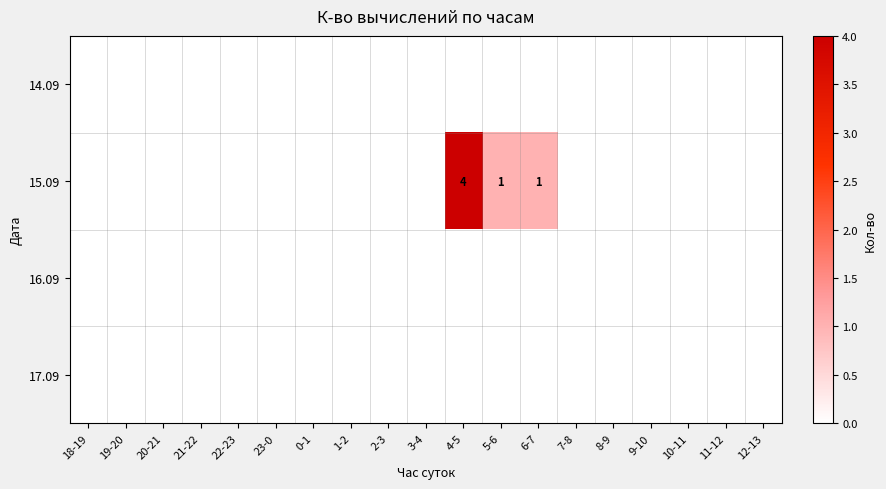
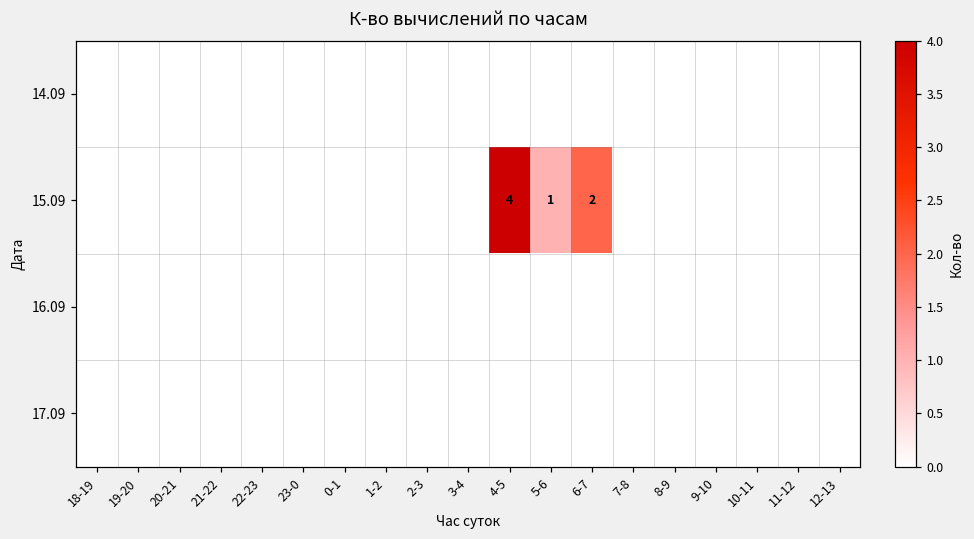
15.09, 6-7: 1 -> 2
